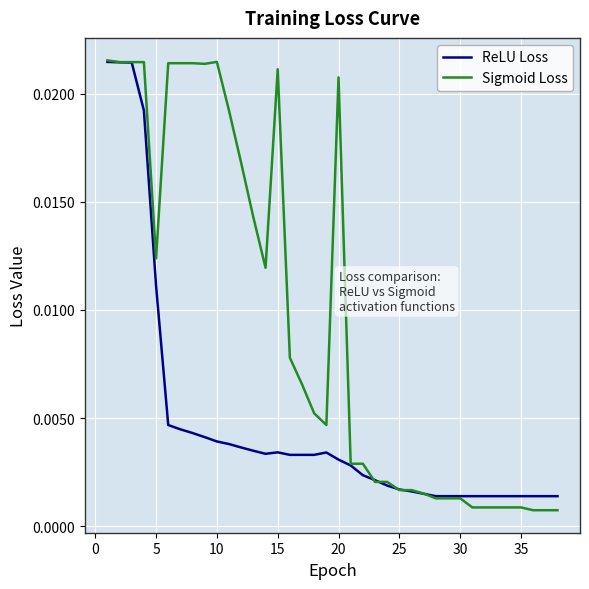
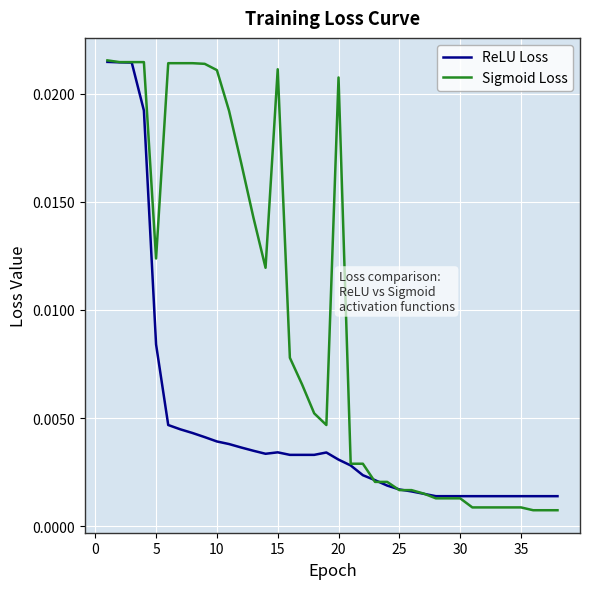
ReLU Loss, 5: 0.0111 -> 0.0084
Sigmoid Loss, 10: 0.0215 -> 0.0211
